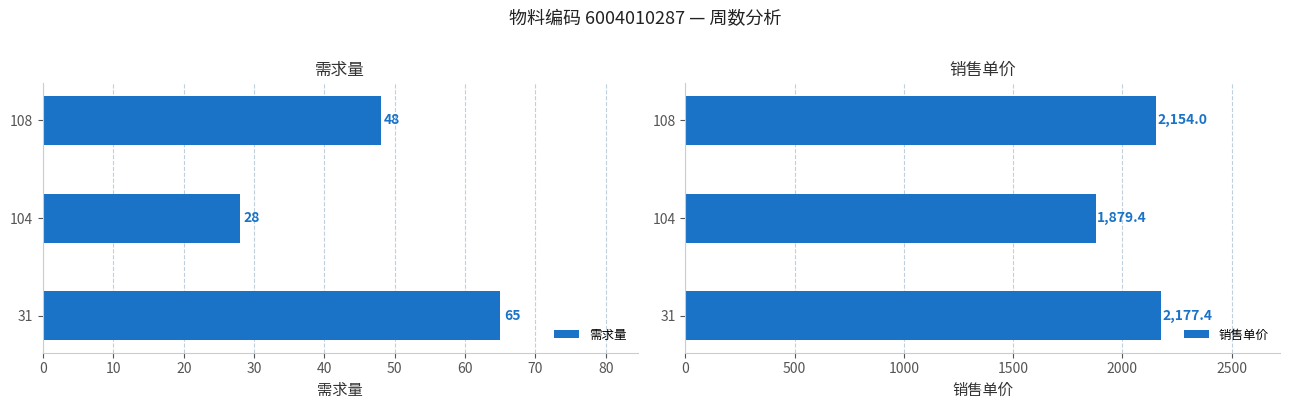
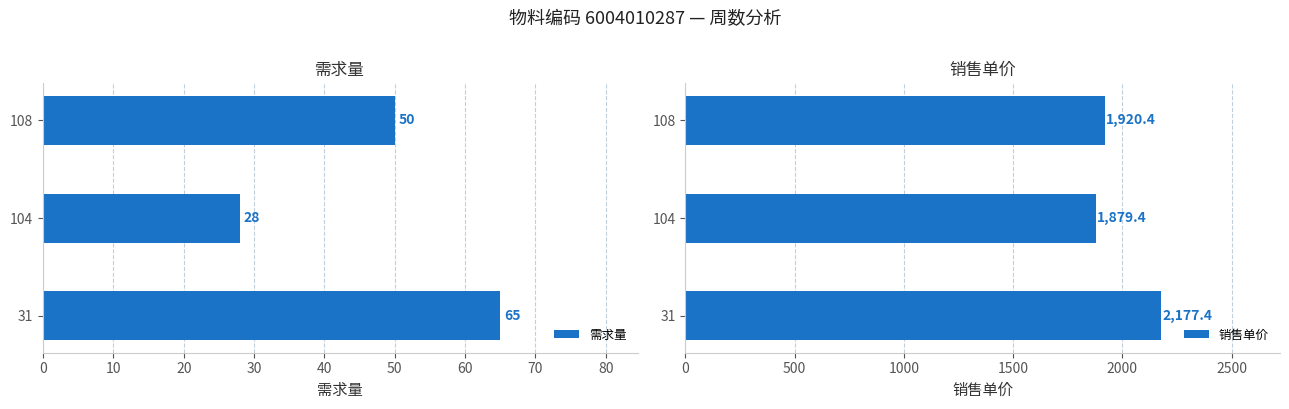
需求量, 108: 48 -> 50
销售单价, 108: 2,154.0 -> 1,920.4
